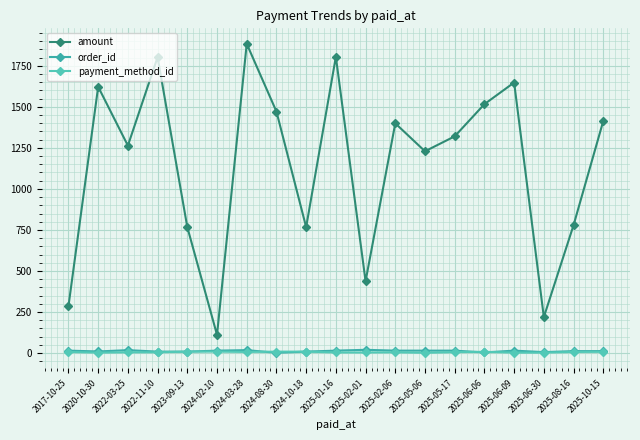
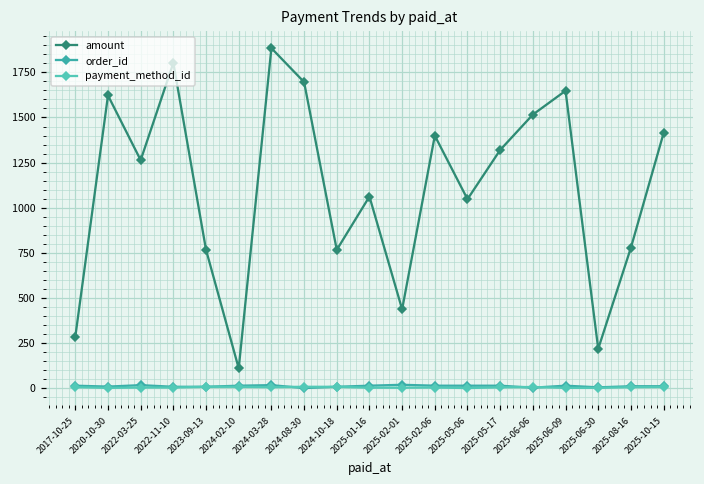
amount, 2024-08-30: 1470 -> 1700
amount, 2025-01-16: 1800 -> 1060
amount, 2025-05-06: 1230 -> 1050
